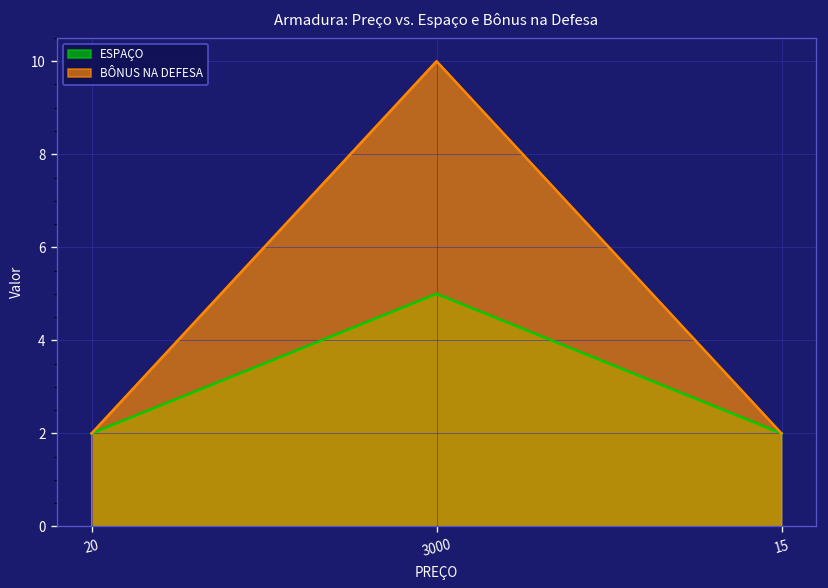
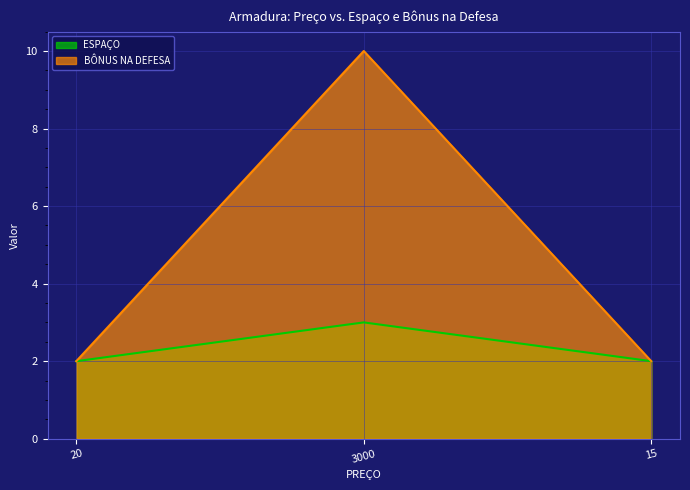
ESPAÇO, 3000: 5 -> 3
